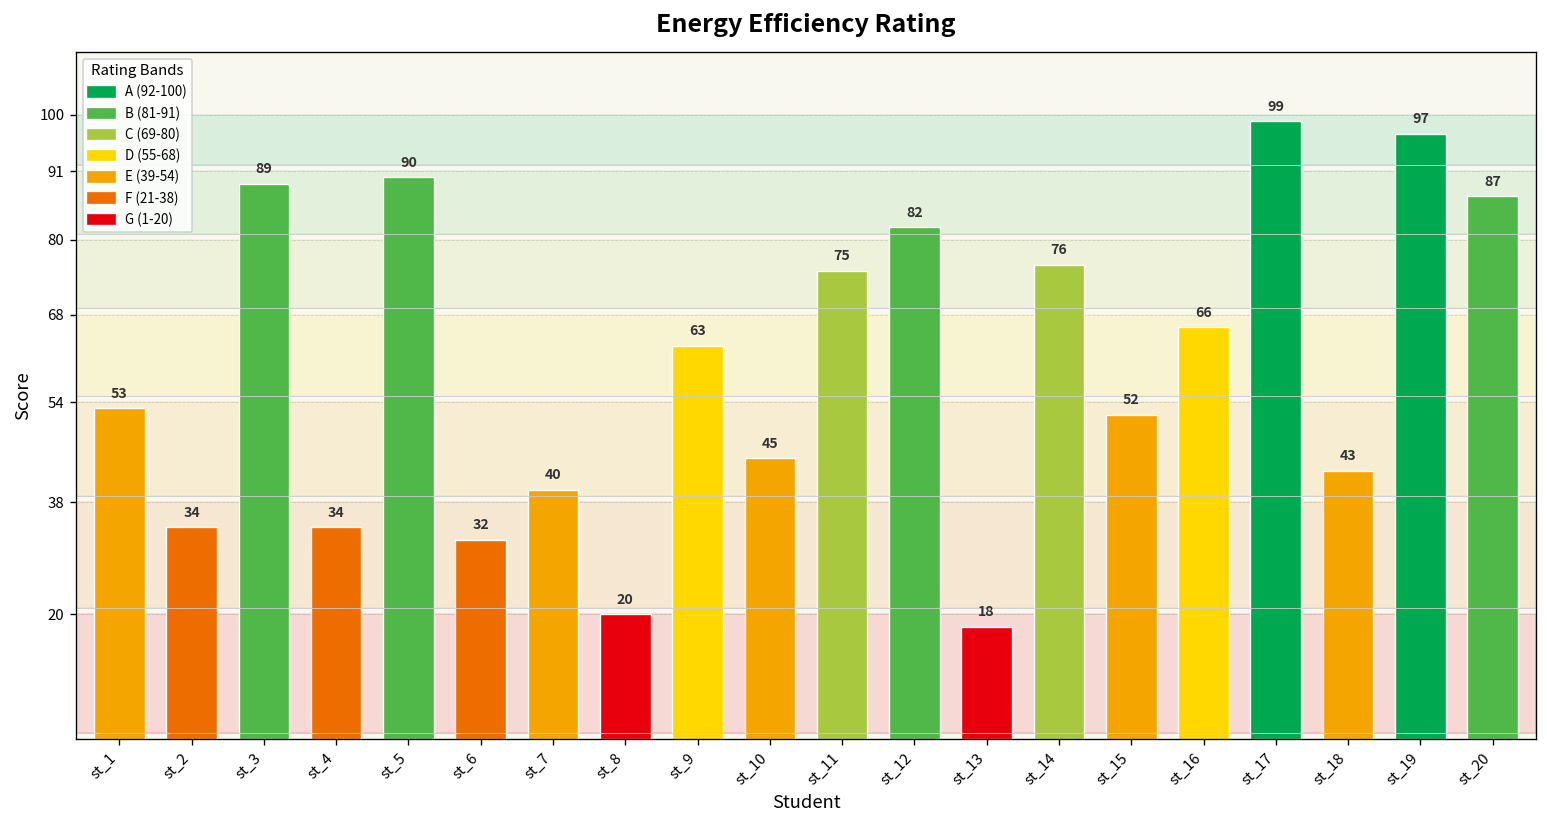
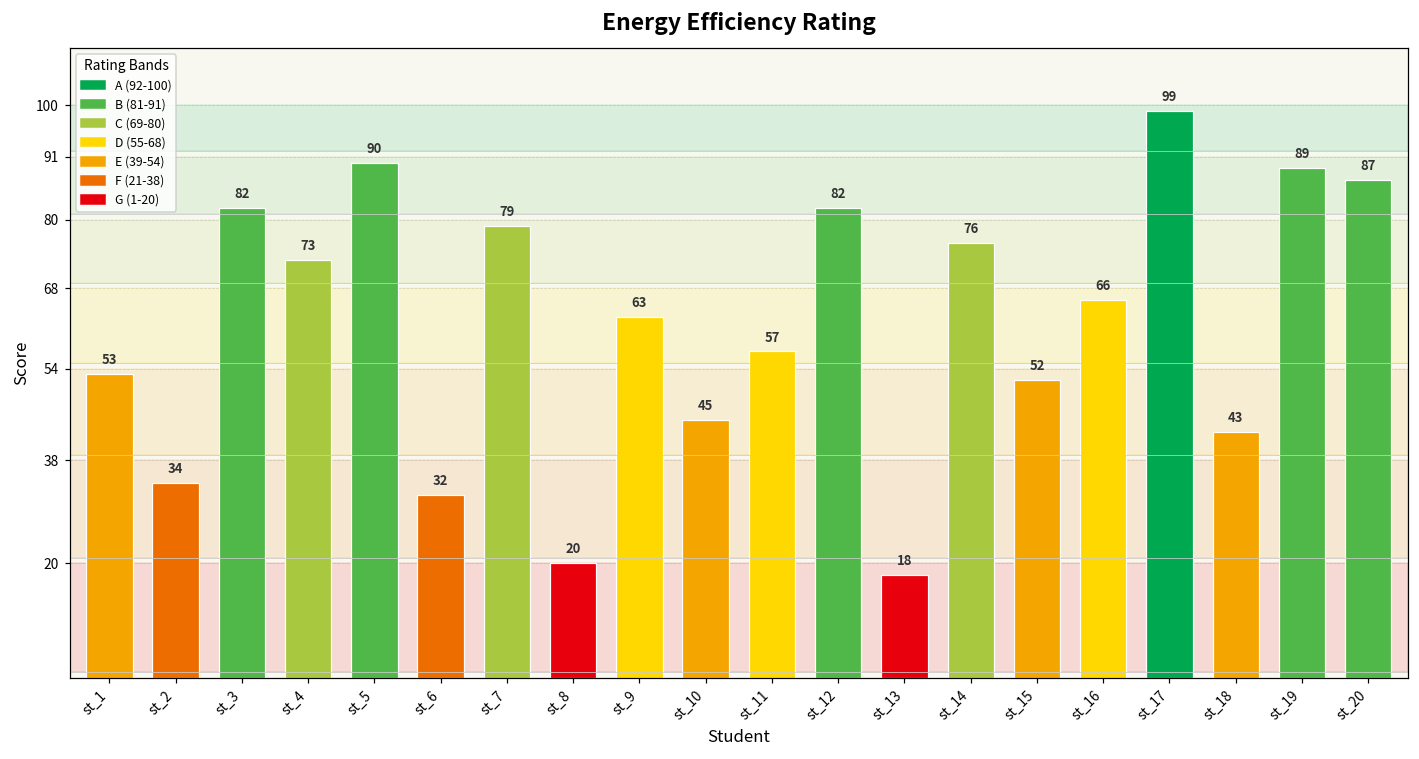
st_3: 89 -> 82
st_4: 34 -> 73
st_7: 40 -> 79
st_11: 75 -> 57
st_19: 97 -> 89
